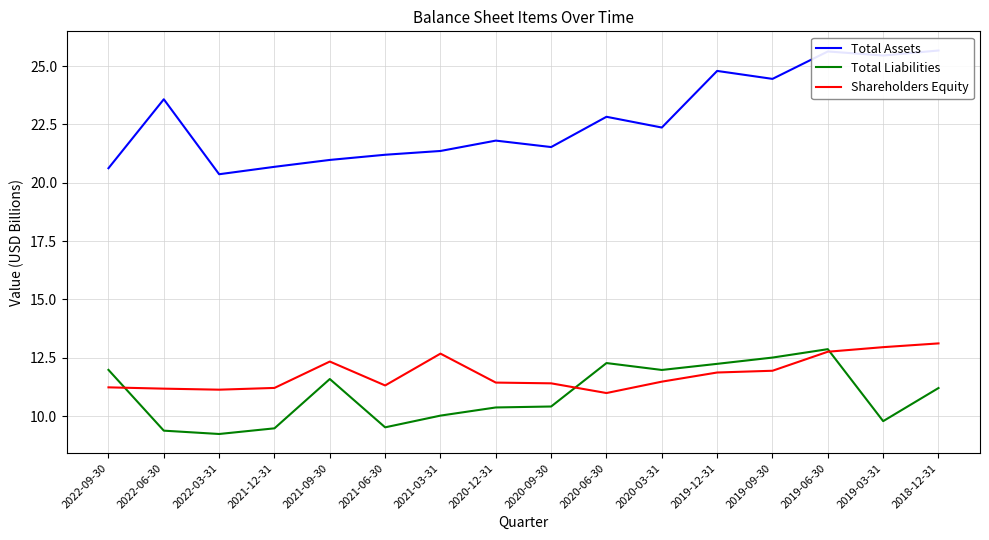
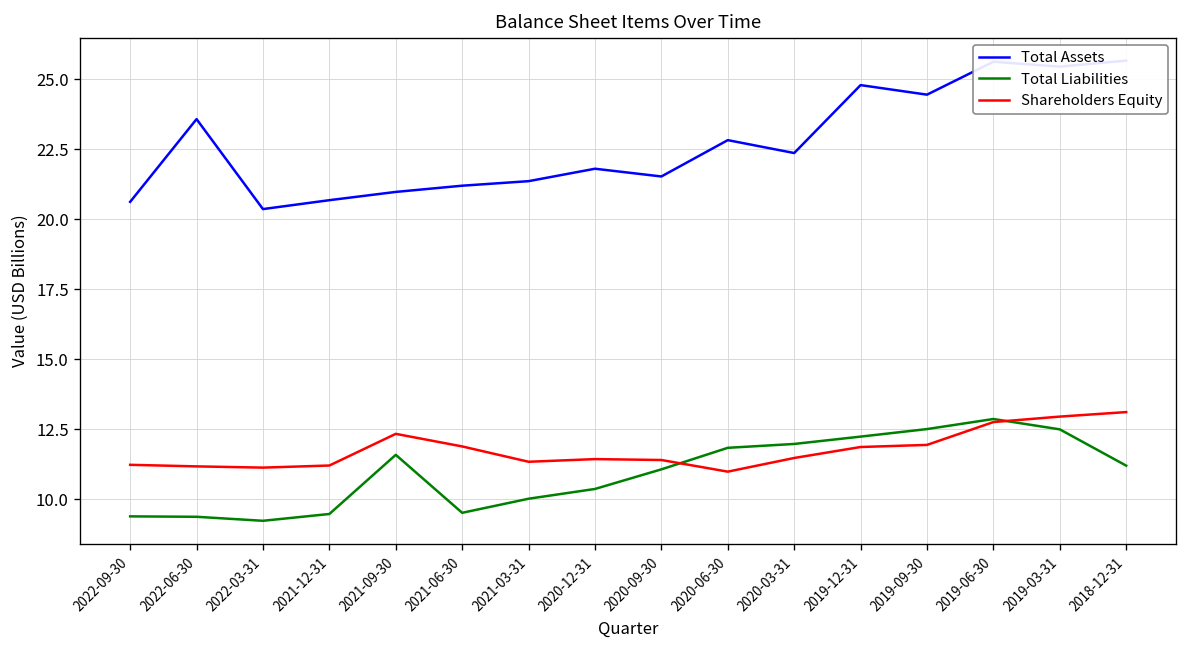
Total Liabilities, 2022-09-30: 12.0 -> 9.4
Shareholders Equity, 2021-06-30: 11.3 -> 11.9
Shareholders Equity, 2021-03-31: 12.7 -> 11.3
Total Liabilities, 2020-09-30: 10.4 -> 11.1
Total Liabilities, 2020-06-30: 12.3 -> 11.8
Total Liabilities, 2019-03-31: 9.8 -> 12.5
